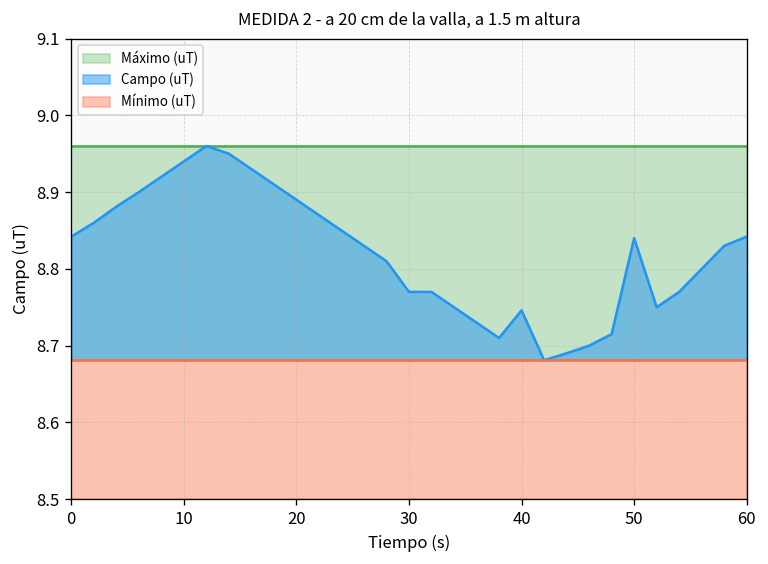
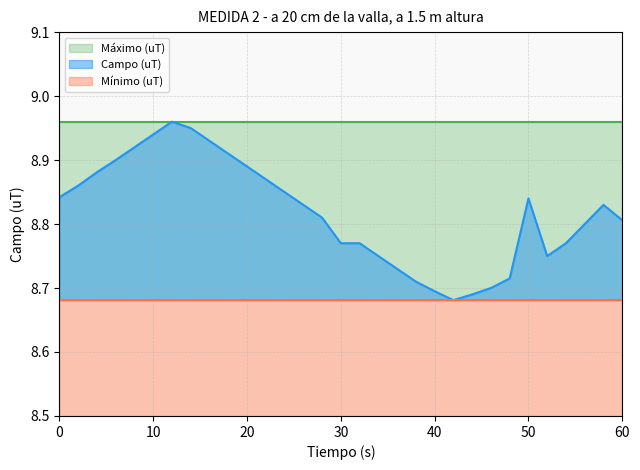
Campo (uT), 40: 8.75 -> 8.70
Campo (uT), 60: 8.84 -> 8.81
